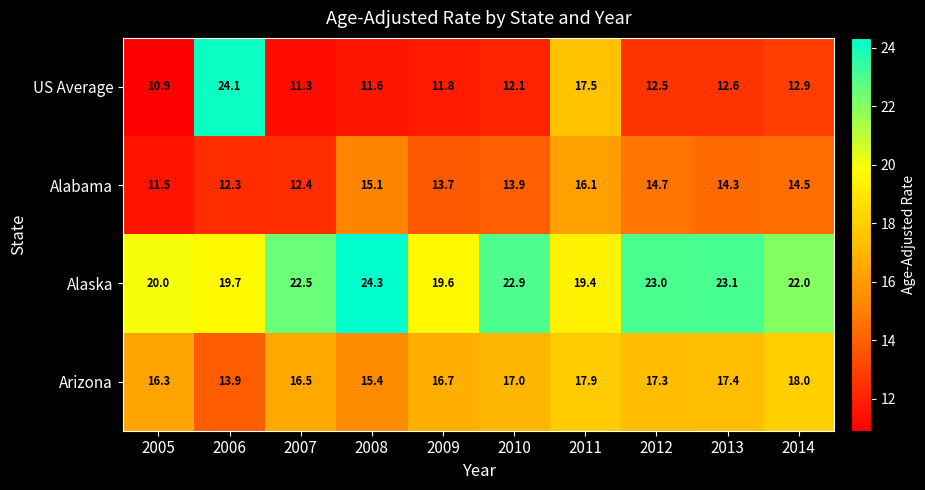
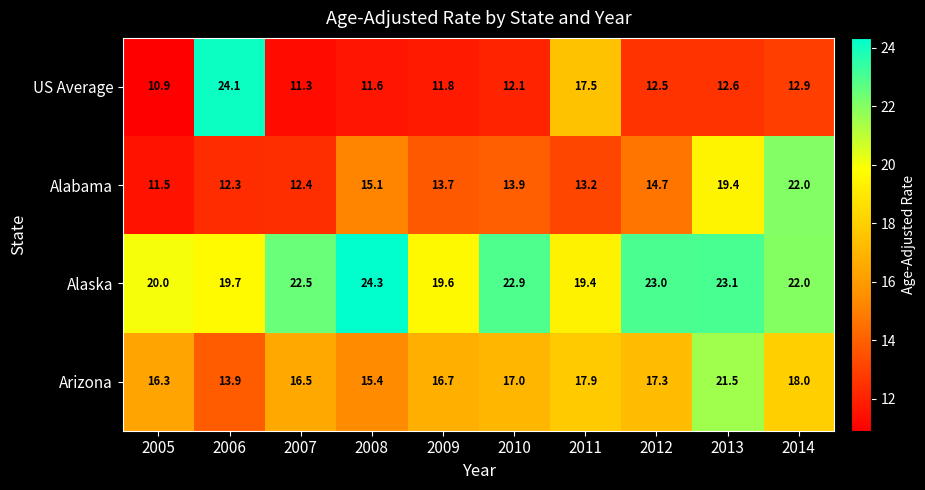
Alabama, 2011: 16.1 -> 13.2
Alabama, 2013: 14.3 -> 19.4
Alabama, 2014: 14.5 -> 22.0
Arizona, 2013: 17.4 -> 21.5
